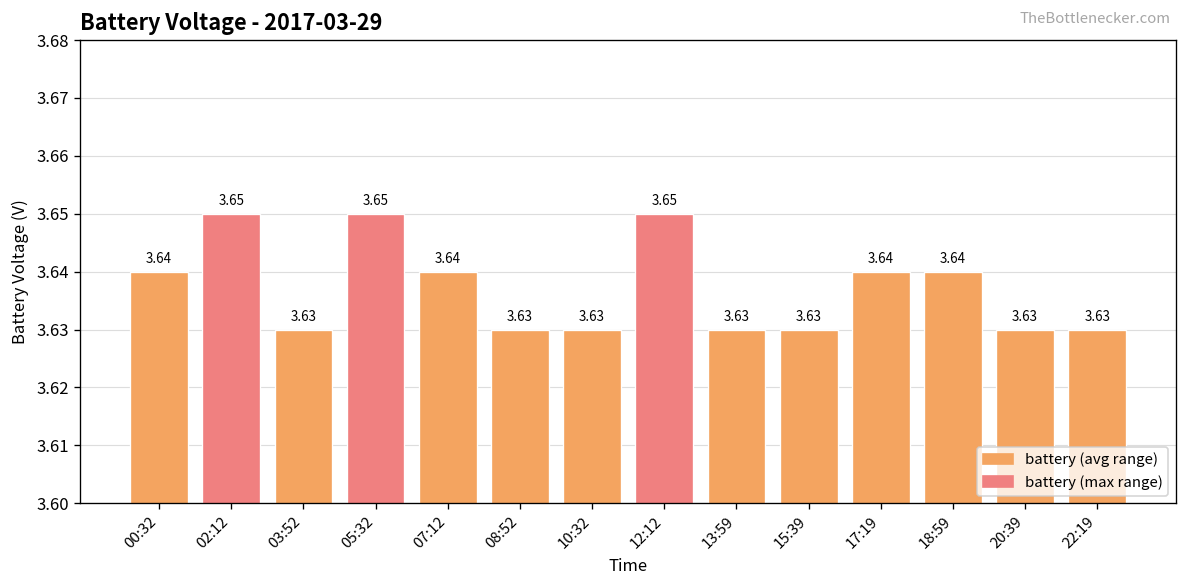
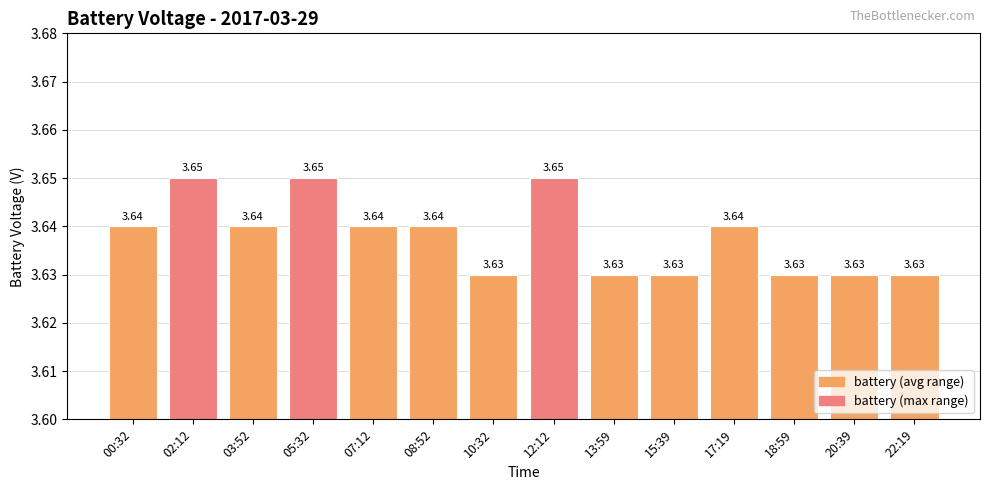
03:52: 3.63 -> 3.64
08:52: 3.63 -> 3.64
18:59: 3.64 -> 3.63
